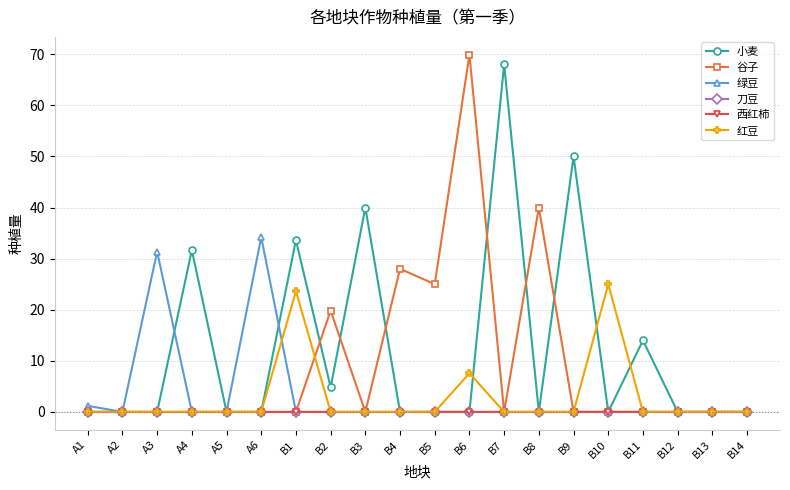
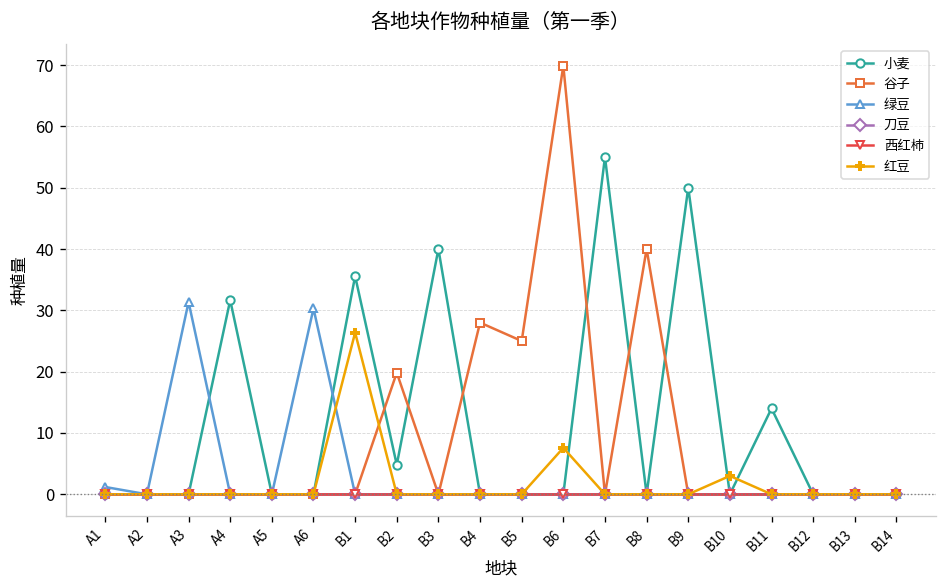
绿豆, A6: 34 -> 30
小麦, B1: 34 -> 36
红豆, B1: 24 -> 26
小麦, B7: 68 -> 55
红豆, B10: 25 -> 3
